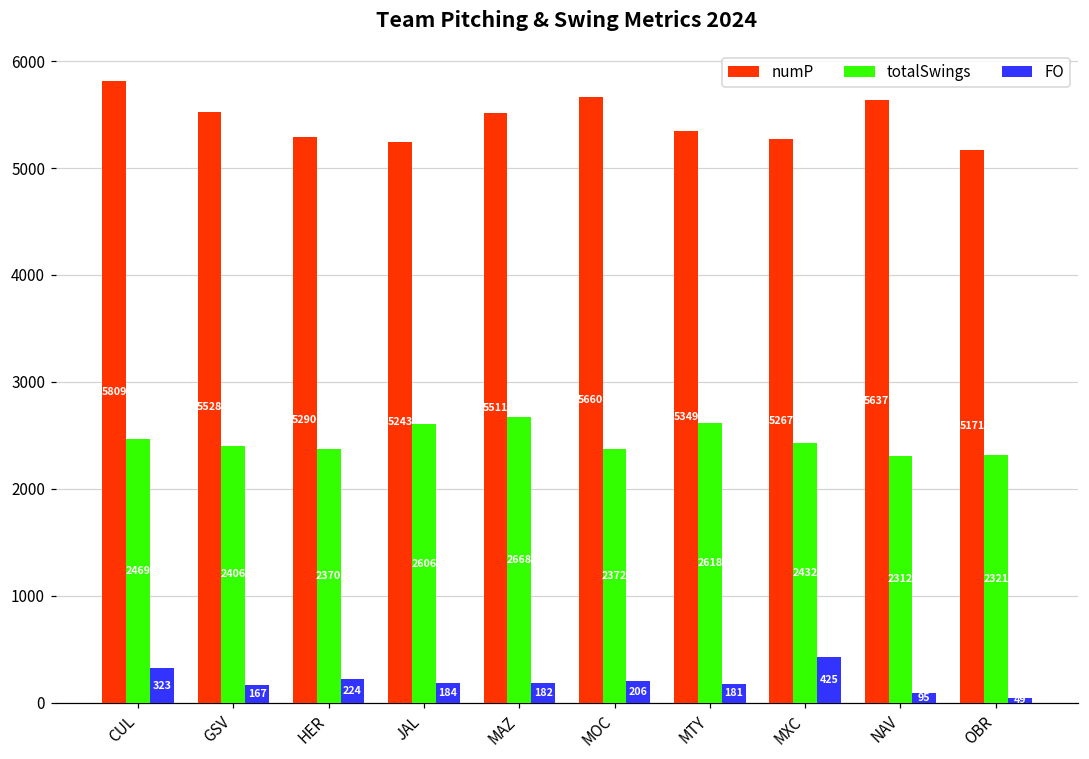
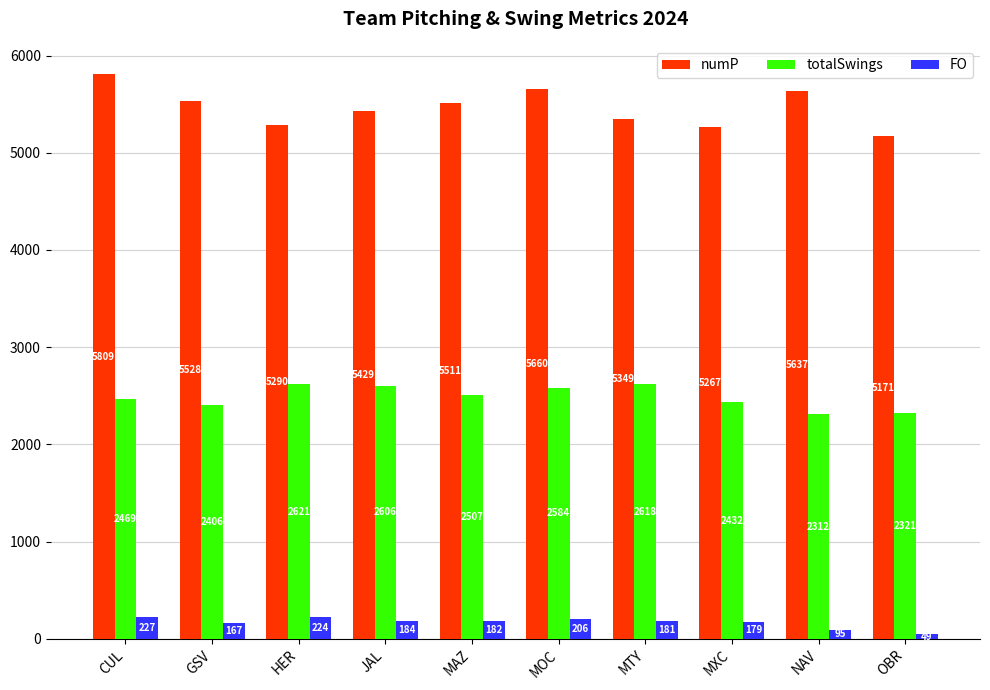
FO, CUL: 323 -> 227
totalSwings, HER: 2370 -> 2621
numP, JAL: 5243 -> 5429
totalSwings, MAZ: 2668 -> 2507
totalSwings, MOC: 2372 -> 2584
FO, MXC: 425 -> 179
